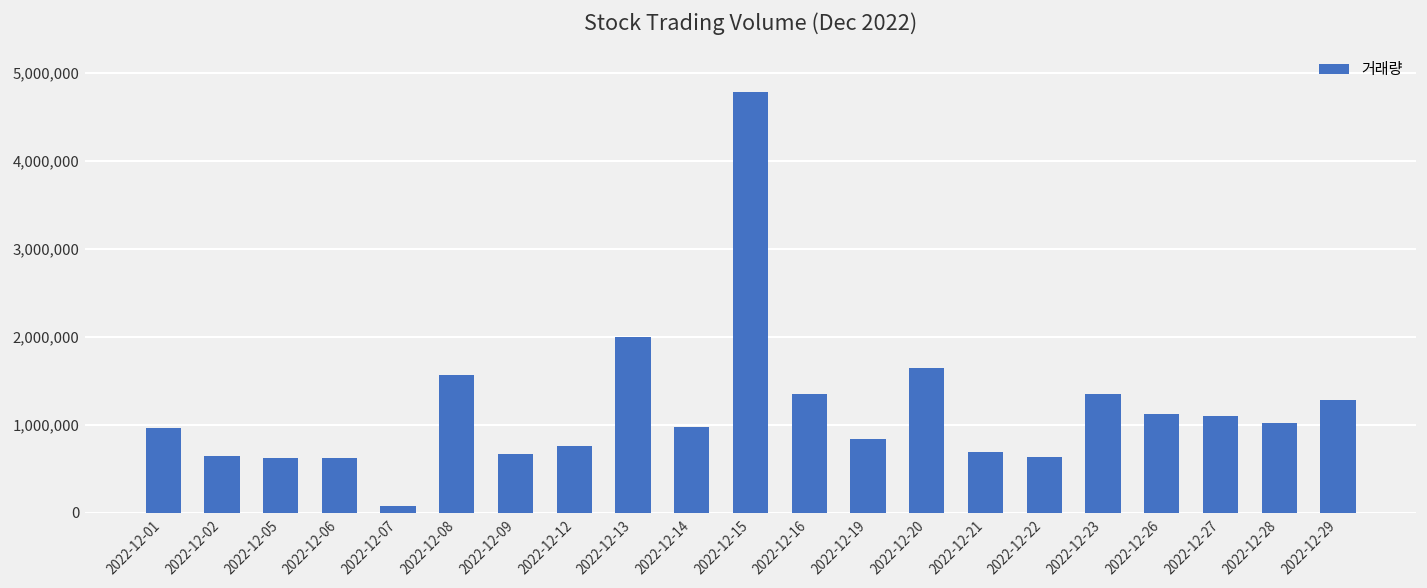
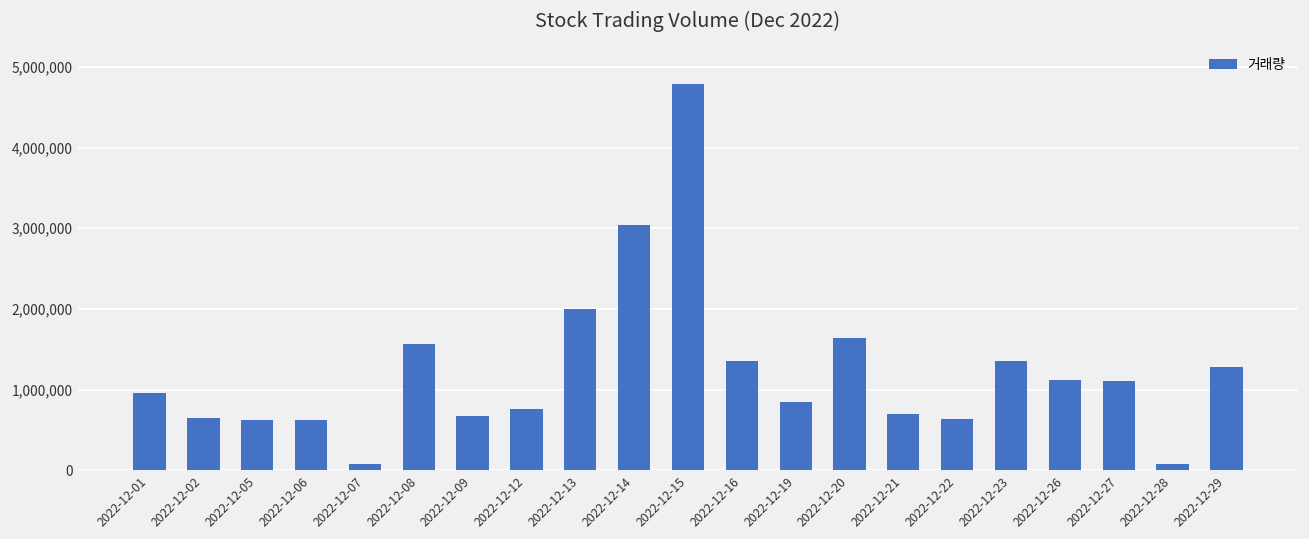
2022-12-14: 1,000,000 -> 3,000,000
2022-12-28: 1,000,000 -> 100,000
